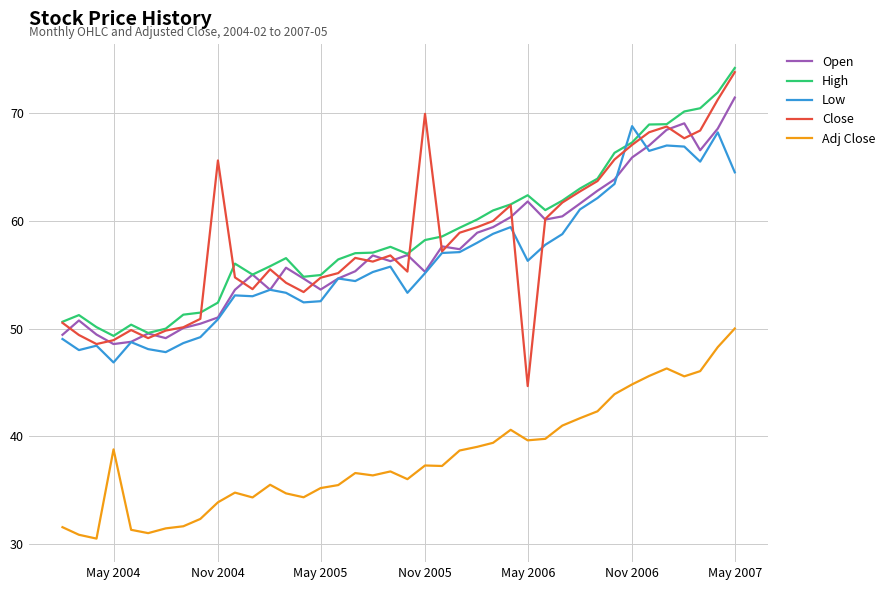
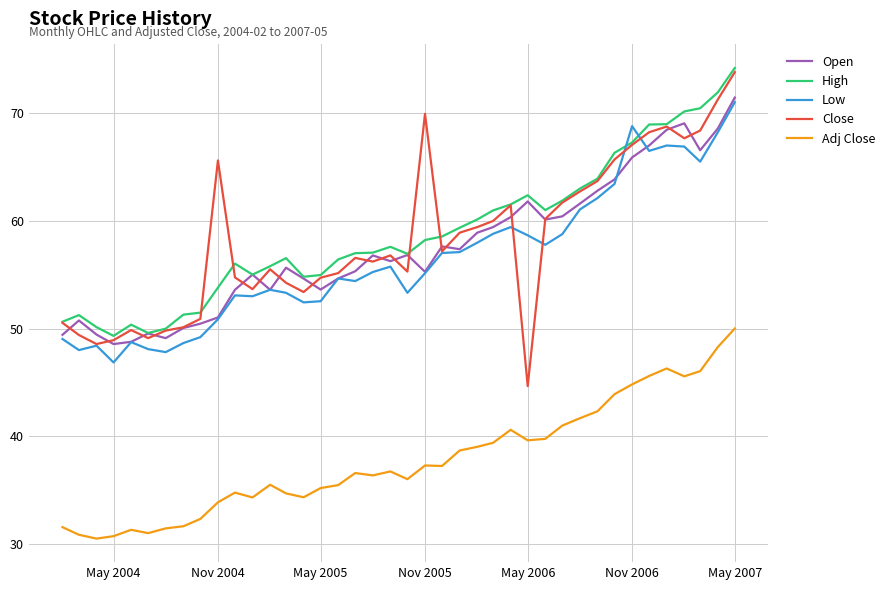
Adj Close, May 2004: 38.8 -> 30.7
High, Nov 2004: 52.4 -> 53.8
Low, May 2006: 56.3 -> 58.7
Low, May 2007: 64.5 -> 71.0
